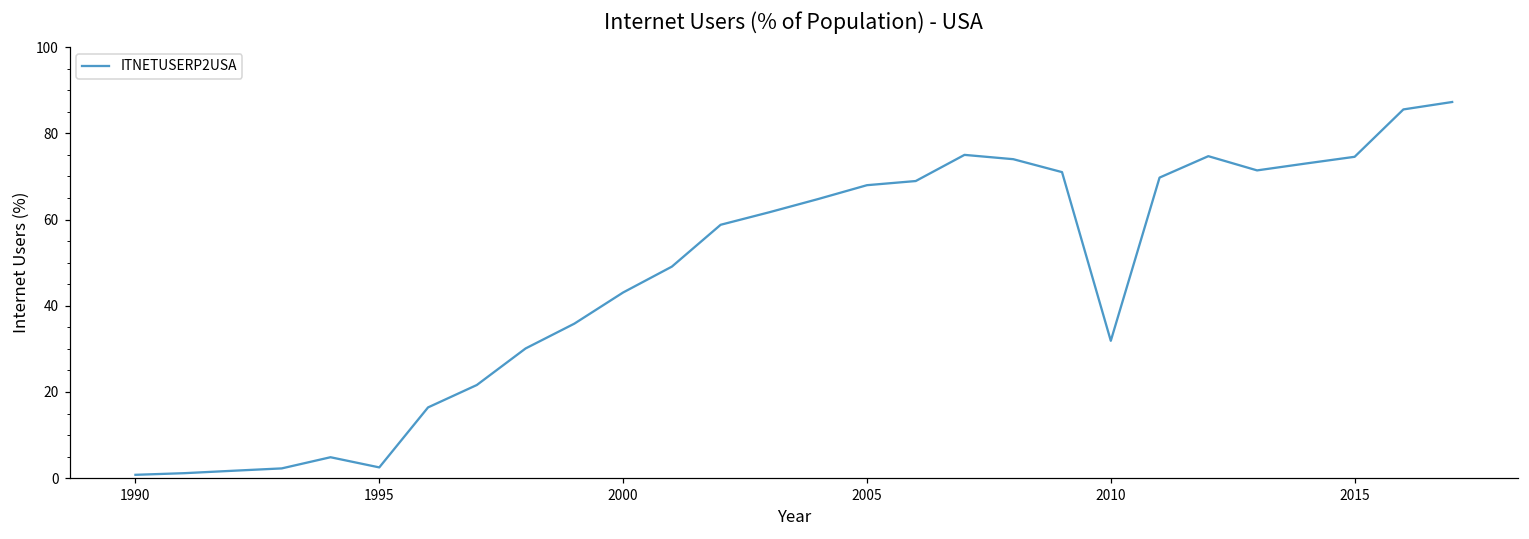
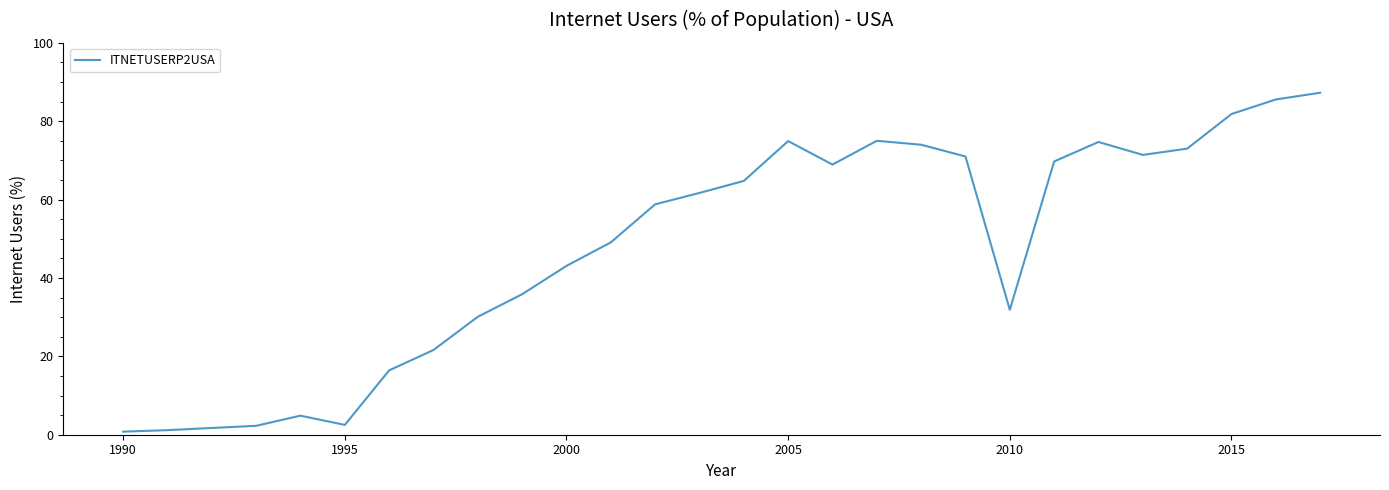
2005: 68 -> 75
2015: 75 -> 82
